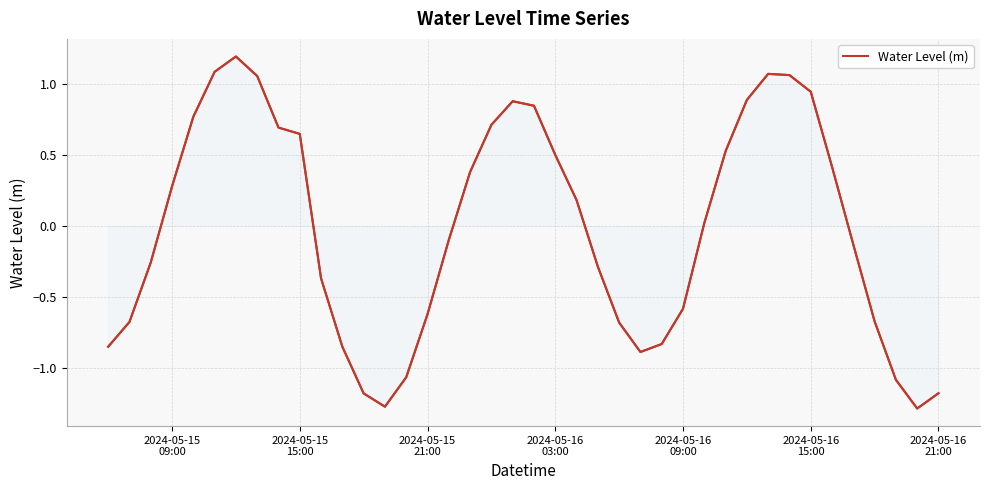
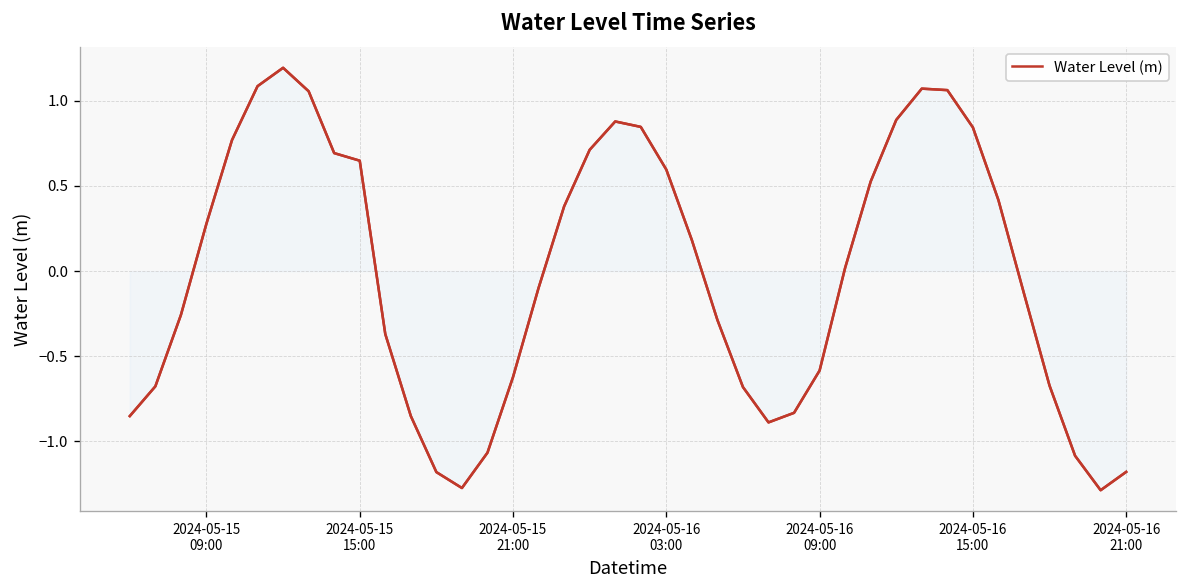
Water Level (m), 2024-05-16 03:00: 0.50 -> 0.60
Water Level (m), 2024-05-16 15:00: 0.95 -> 0.84
